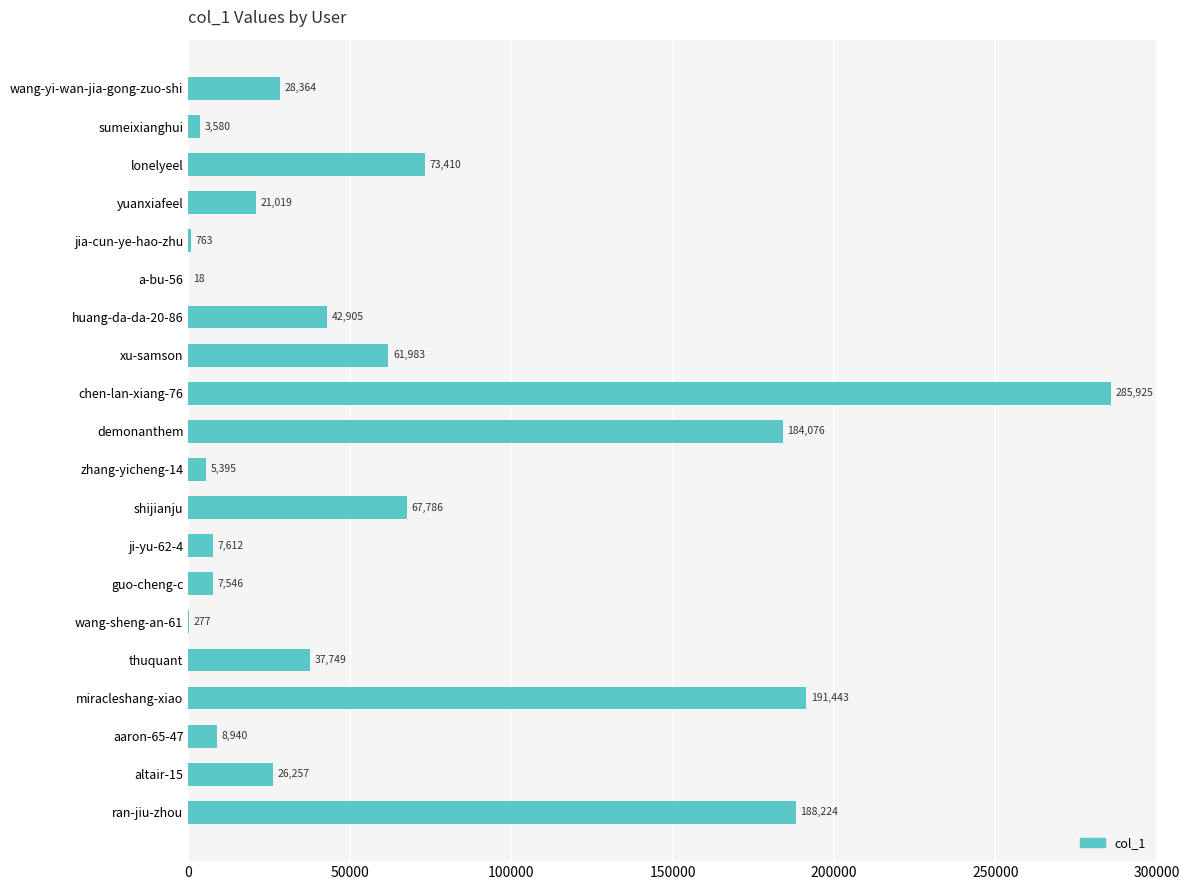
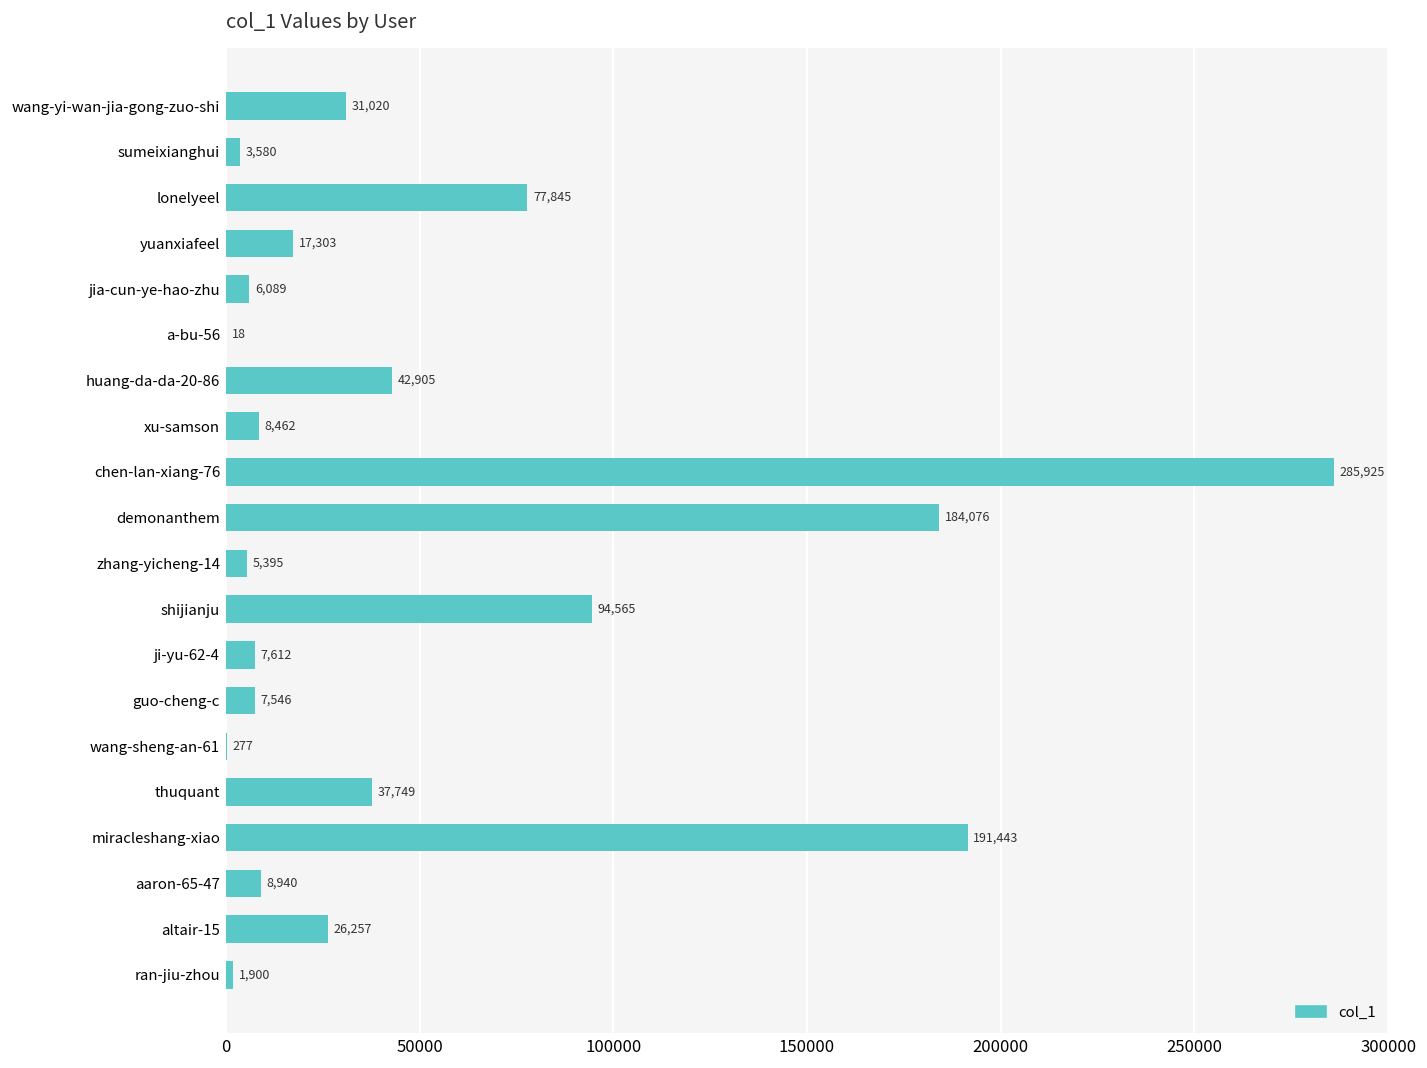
wang-yi-wan-jia-gong-zuo-shi: 28,364 -> 31,020
lonelyeel: 73,410 -> 77,845
yuanxiafeel: 21,019 -> 17,303
jia-cun-ye-hao-zhu: 763 -> 6,089
xu-samson: 61,983 -> 8,462
shijianju: 67,786 -> 94,565
ran-jiu-zhou: 188,224 -> 1,900
